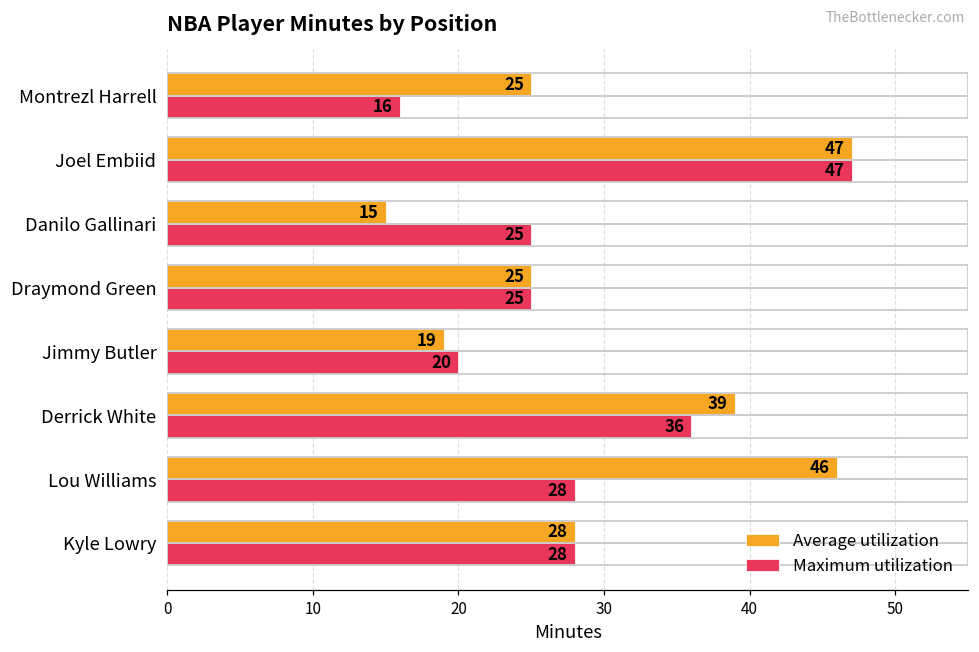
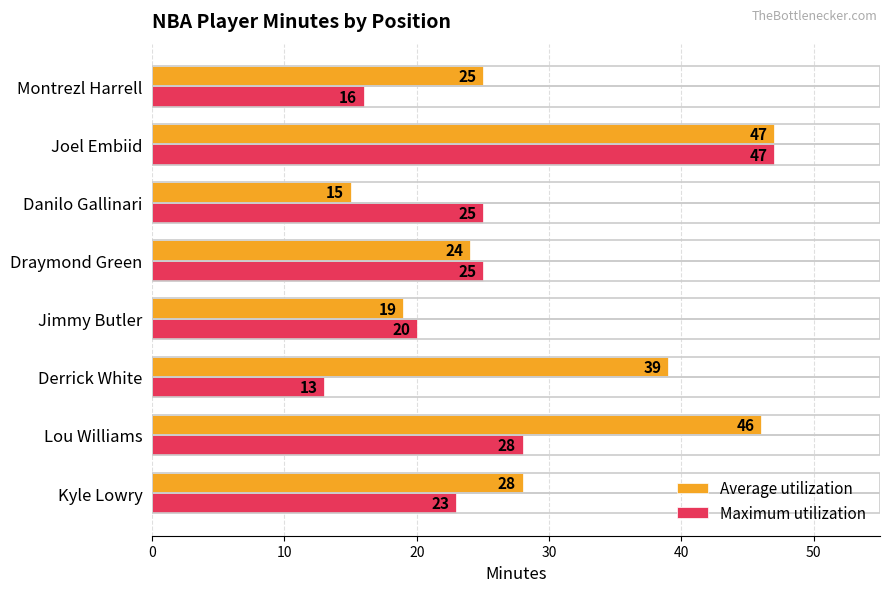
Average utilization, Draymond Green: 25 -> 24
Maximum utilization, Derrick White: 36 -> 13
Maximum utilization, Kyle Lowry: 28 -> 23
